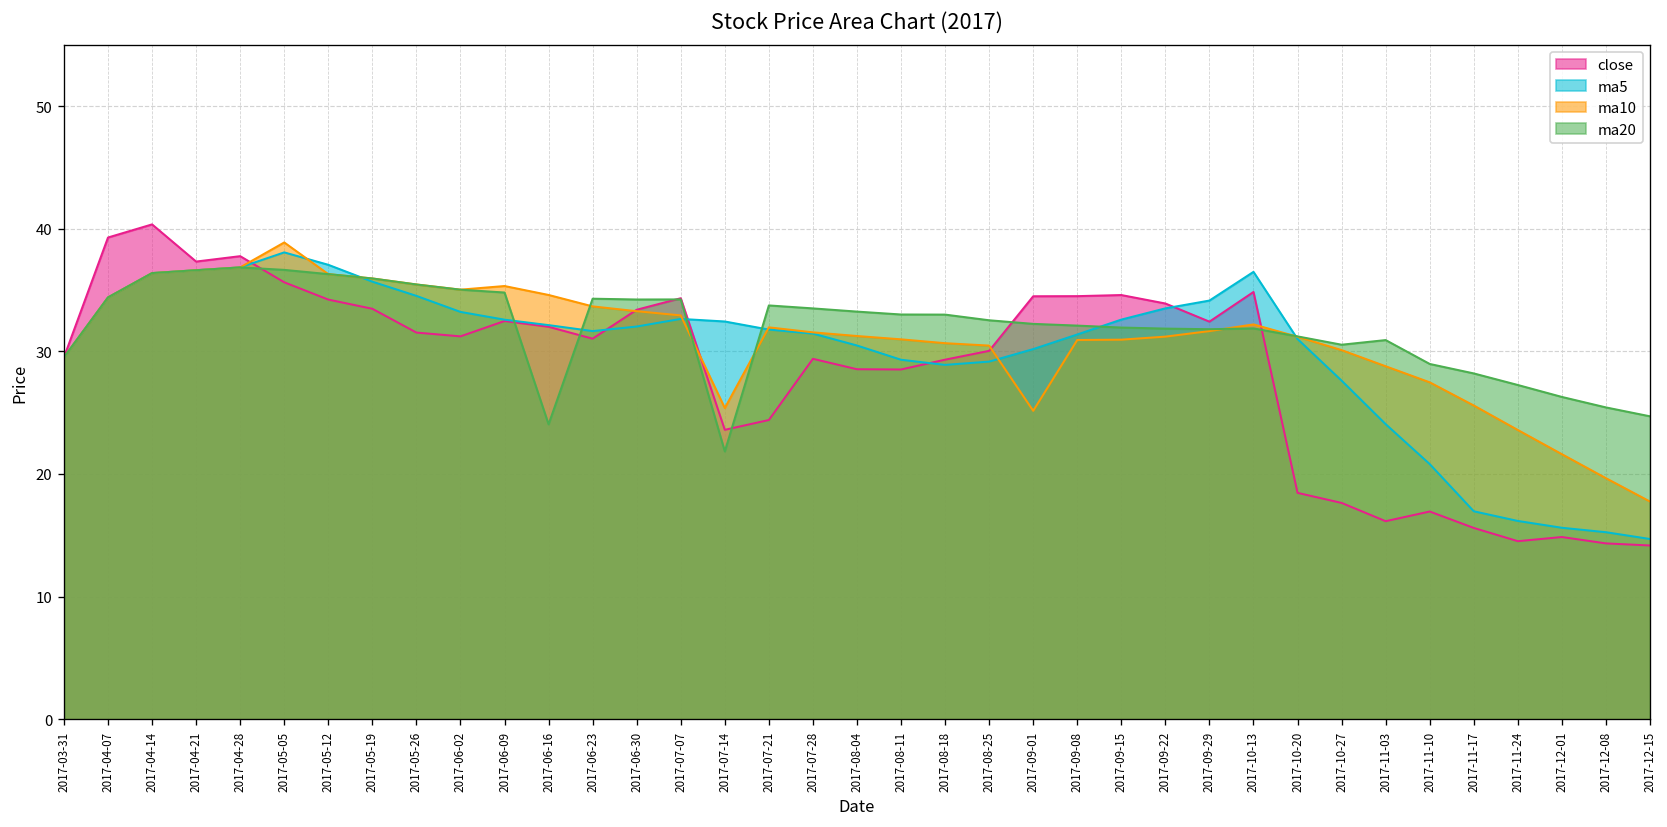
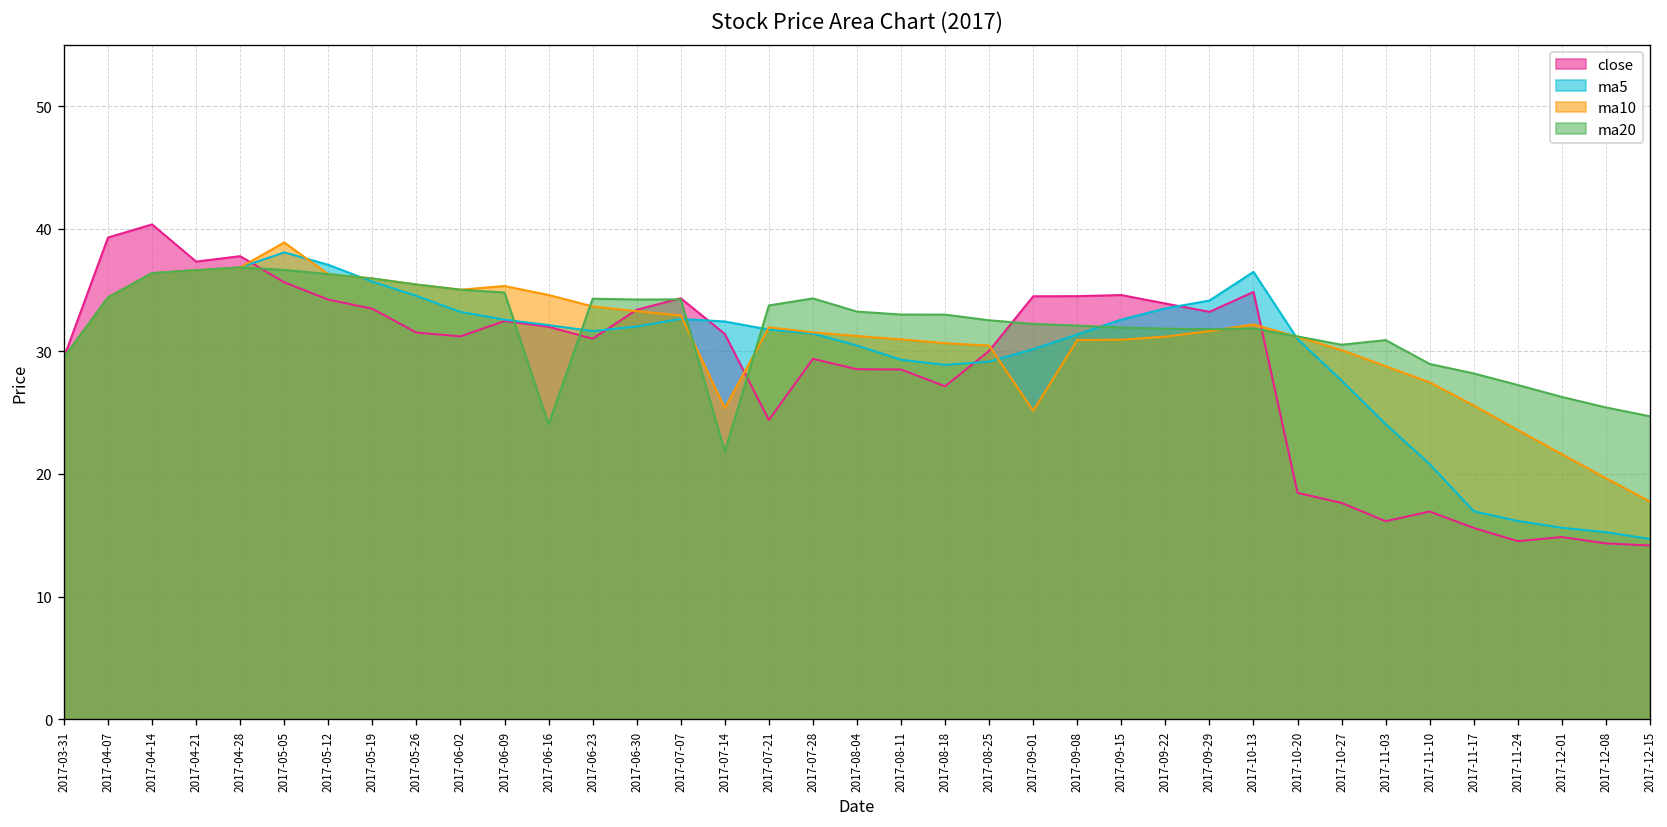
close, 2017-07-14: 23.6 -> 31.4
ma20, 2017-07-28: 33.5 -> 34.3
close, 2017-08-18: 29.3 -> 27.2
close, 2017-09-29: 32.4 -> 33.2
